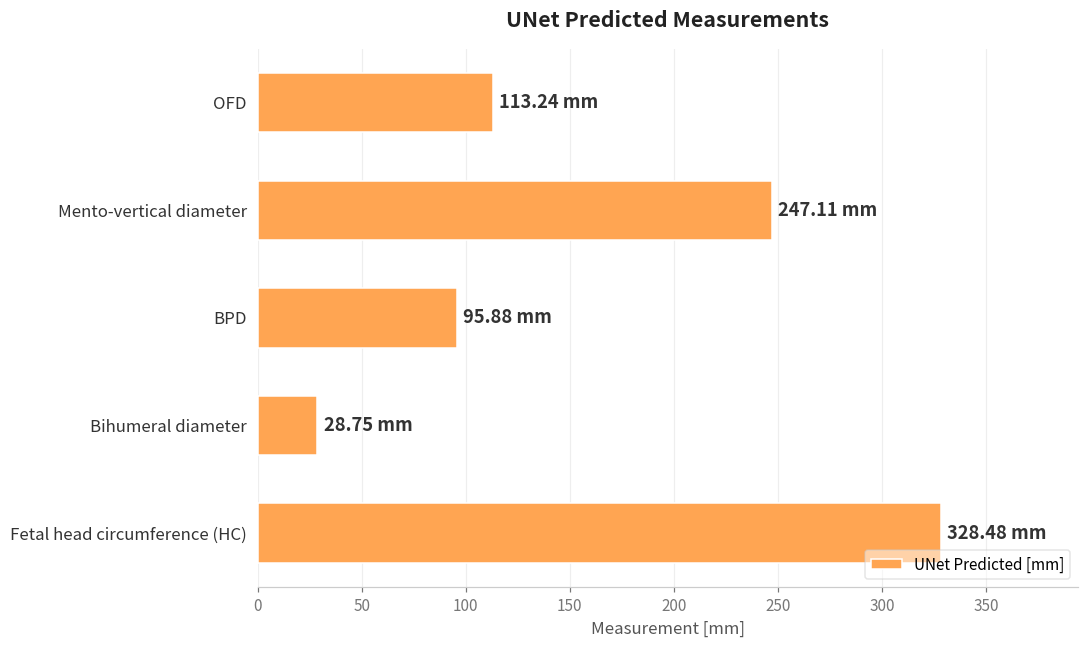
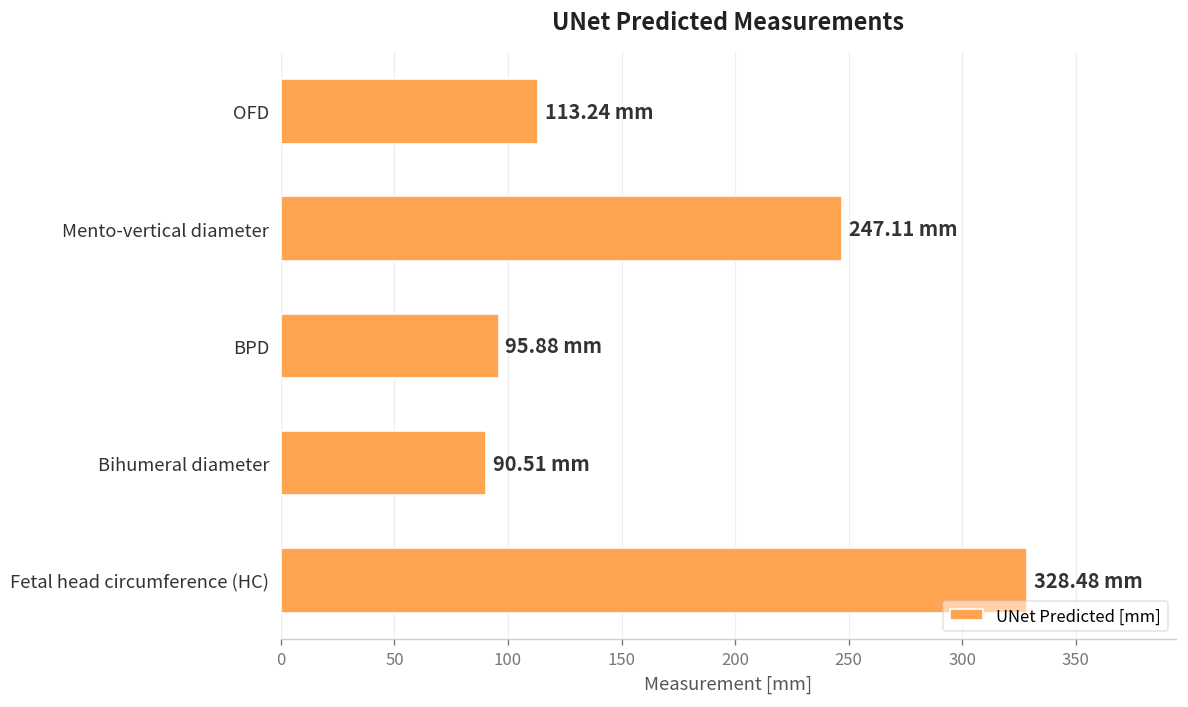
Bihumeral diameter: 28.75 -> 90.51
